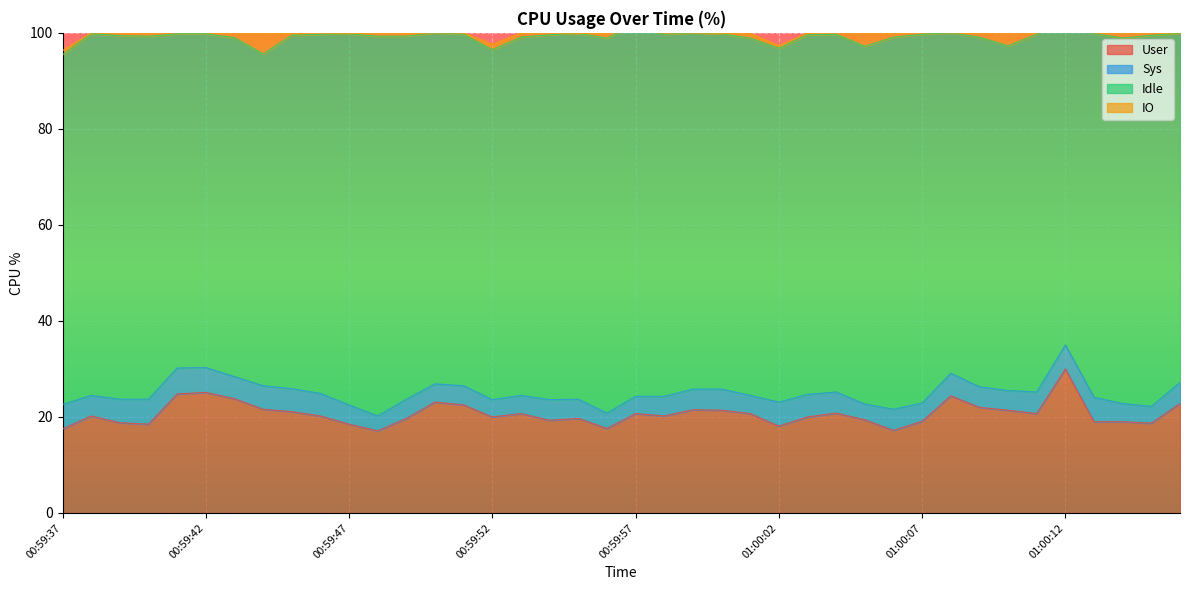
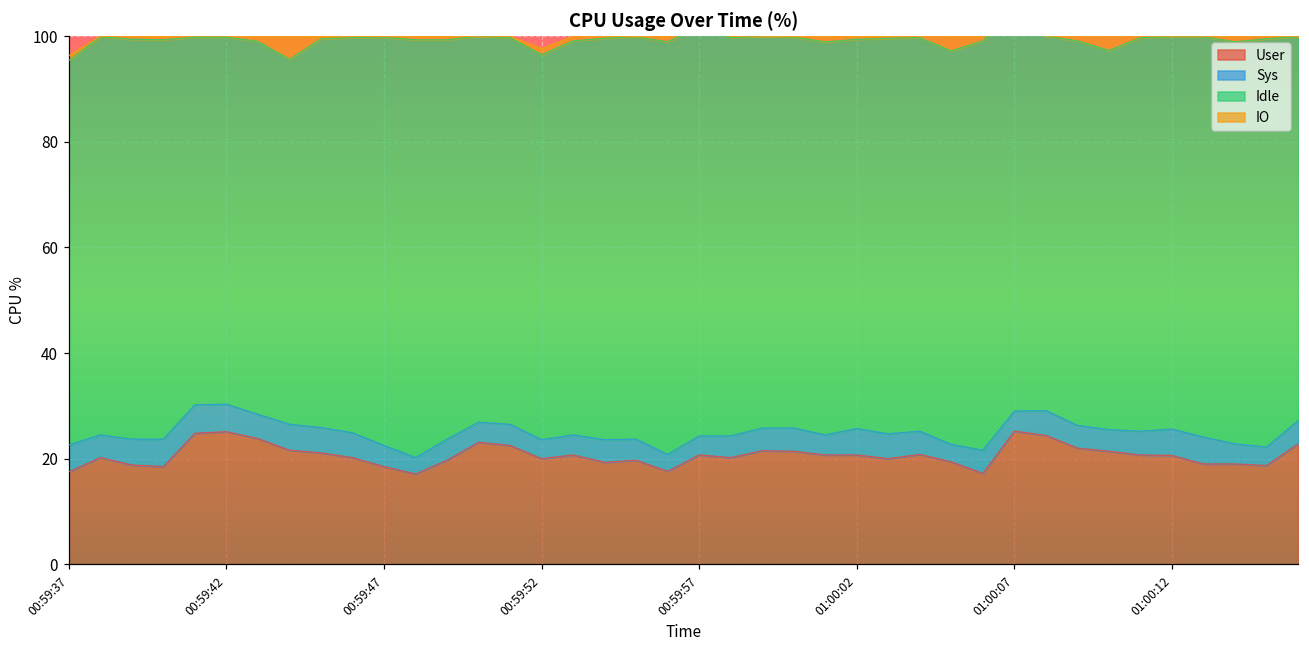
User, 01:00:02: 18 -> 21
User, 01:00:07: 19 -> 25
User, 01:00:12: 30 -> 21
